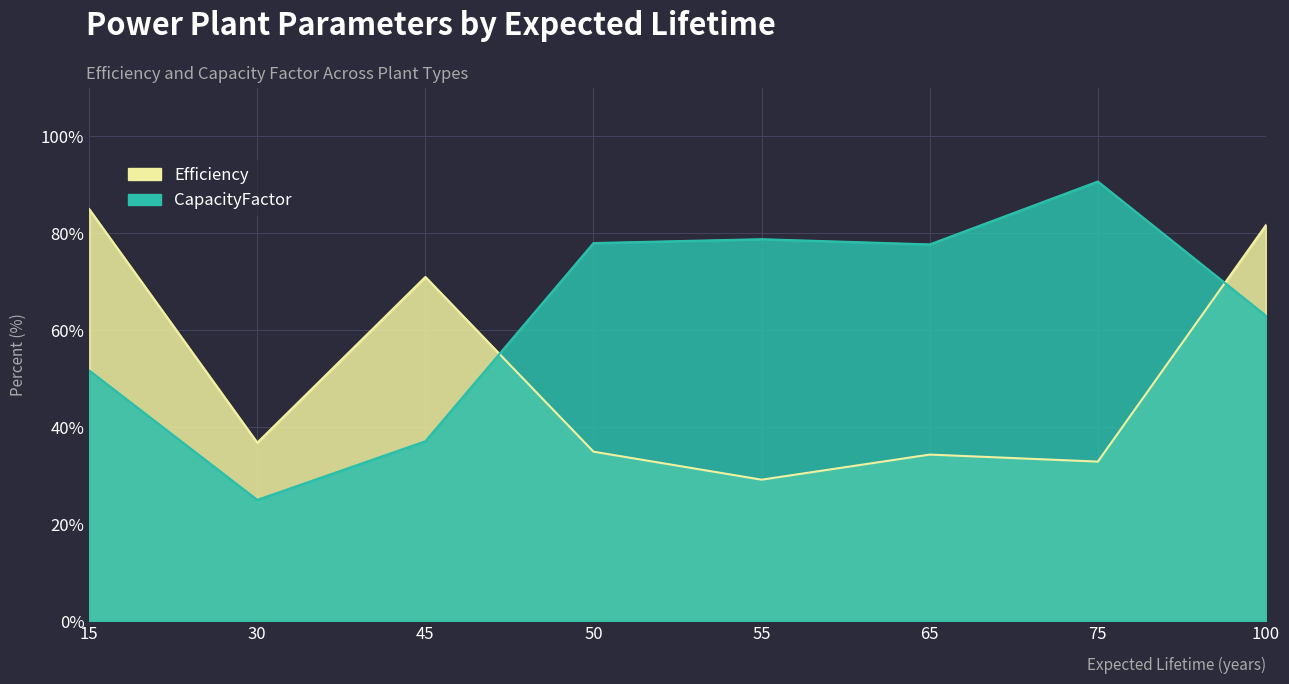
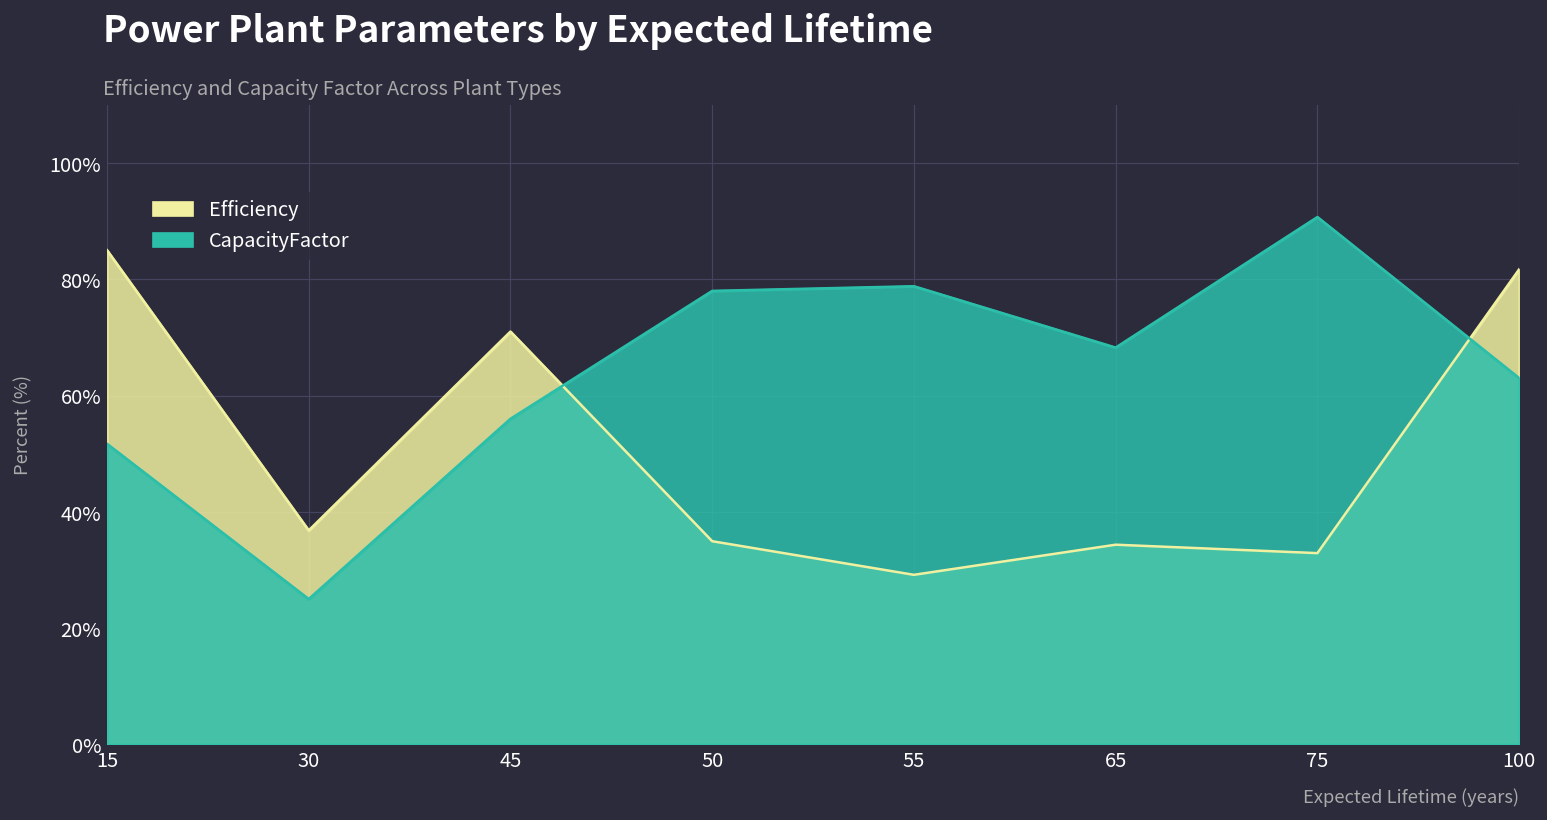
CapacityFactor, 45: 37% -> 56%
CapacityFactor, 65: 78% -> 68%
